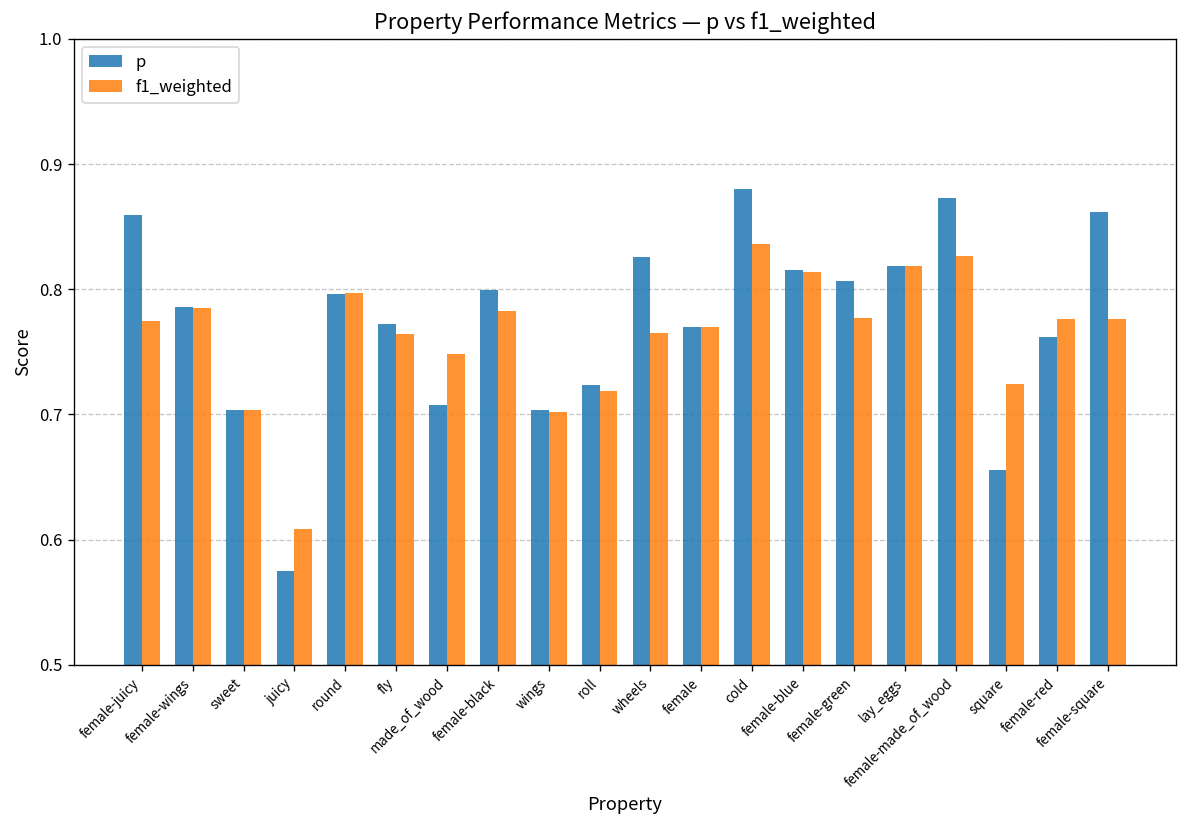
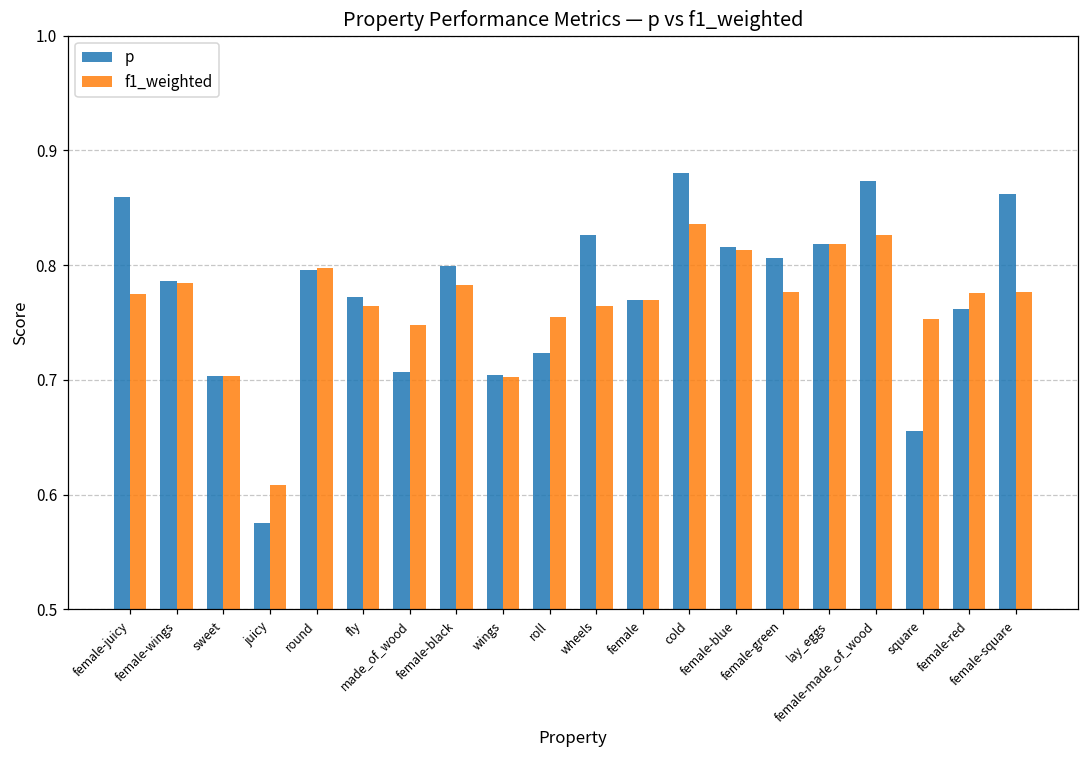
f1_weighted, roll: 0.719 -> 0.755
f1_weighted, square: 0.724 -> 0.753
